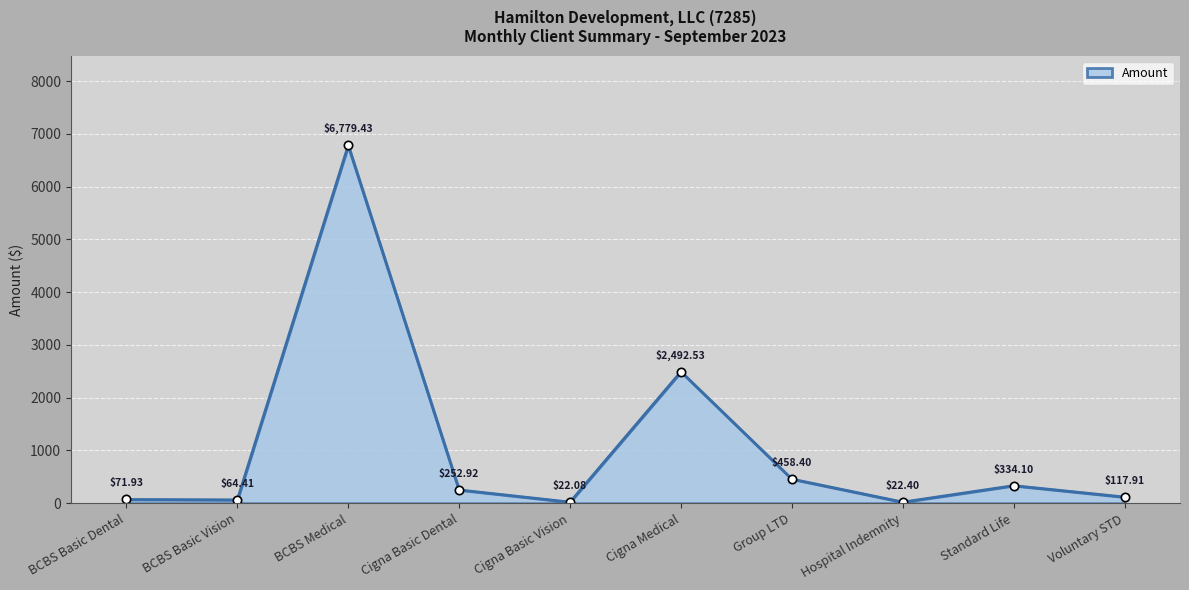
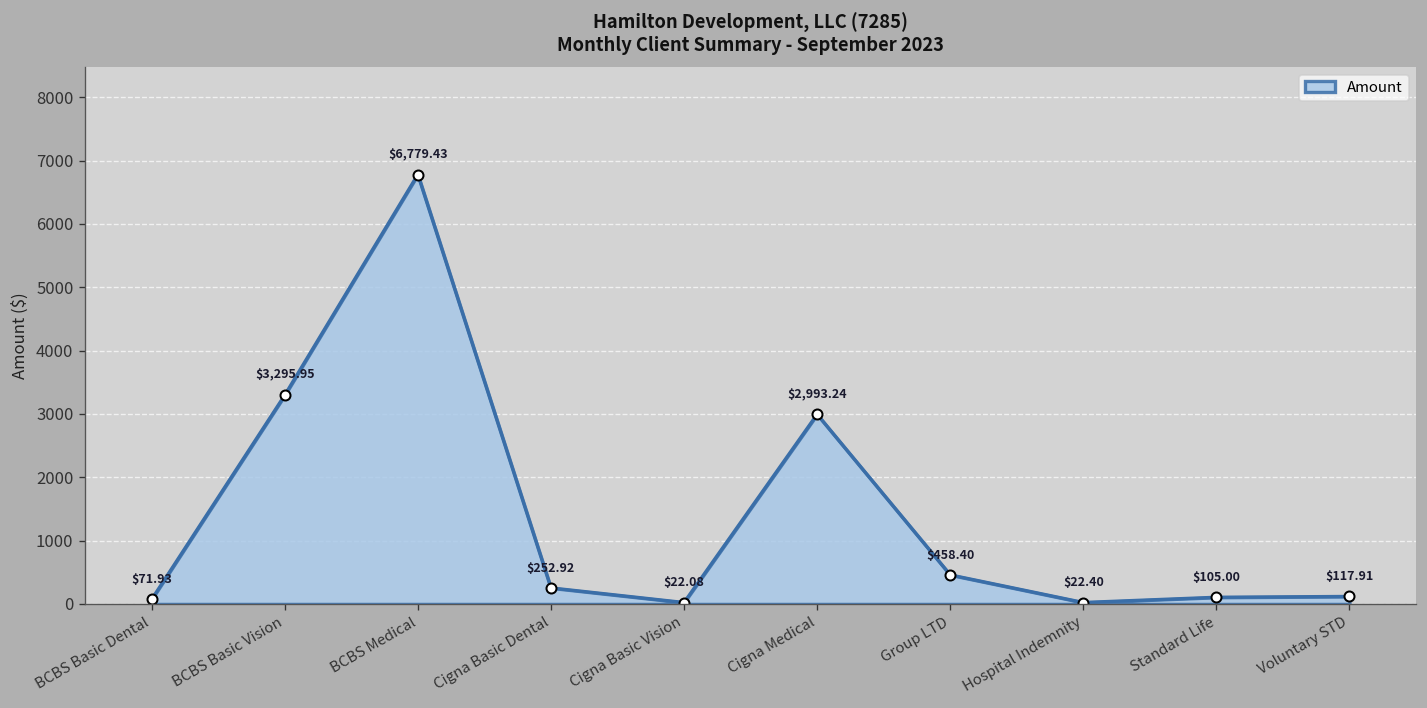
BCBS Basic Vision: $64.41 -> $3,295.95
Cigna Medical: $2,492.53 -> $2,993.24
Standard Life: $334.10 -> $105.00
